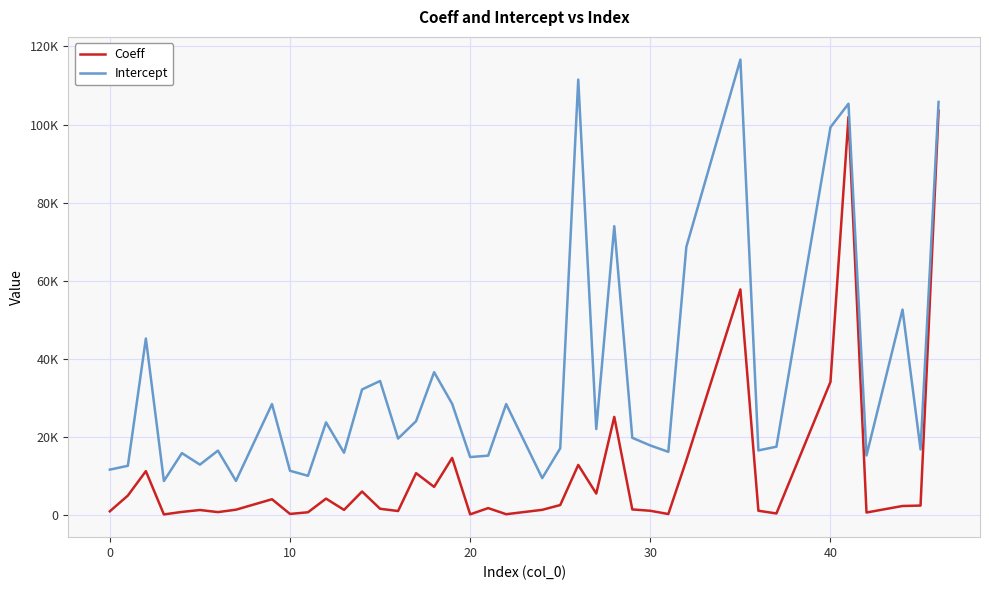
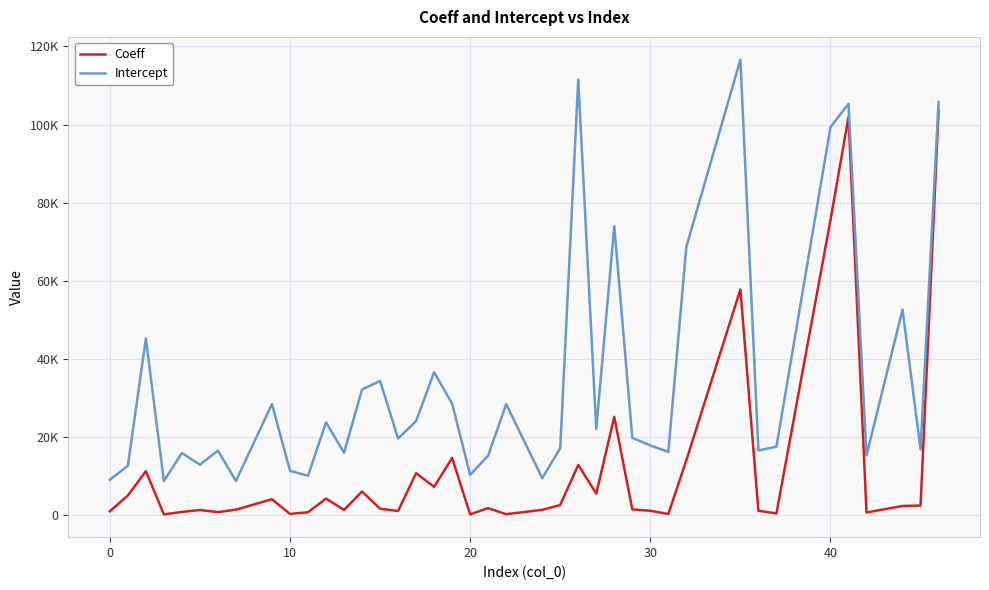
Intercept, 0: 12000 -> 9000
Intercept, 20: 15000 -> 10000
Coeff, 40: 34000 -> 75000
